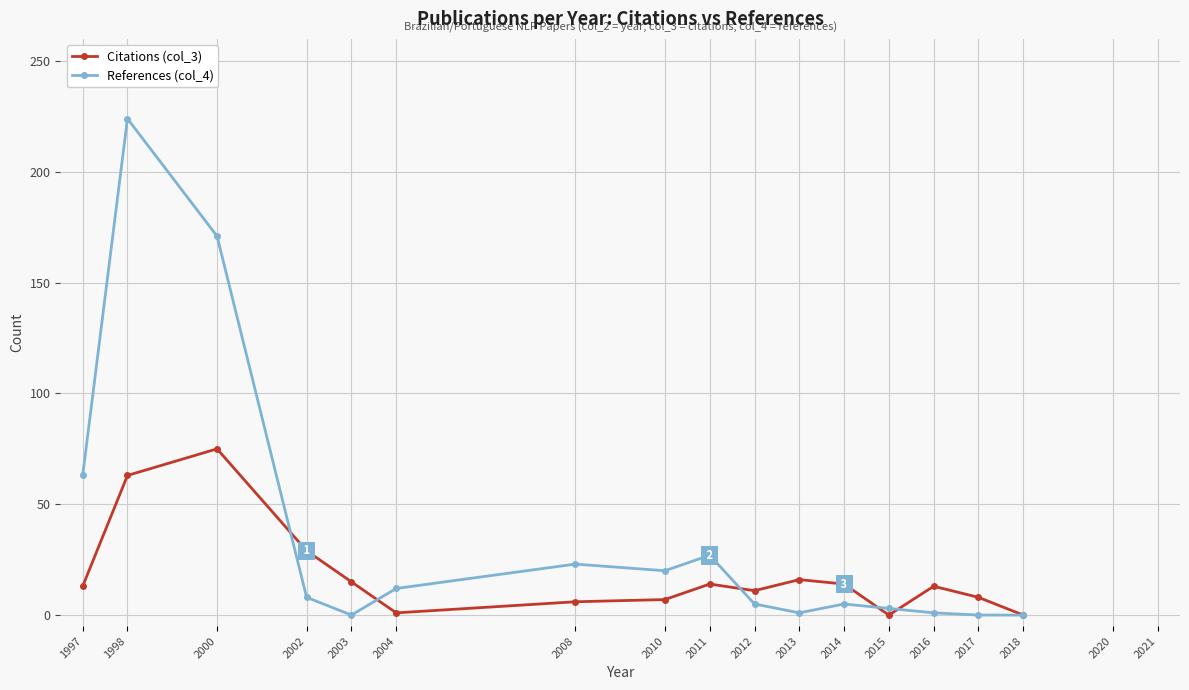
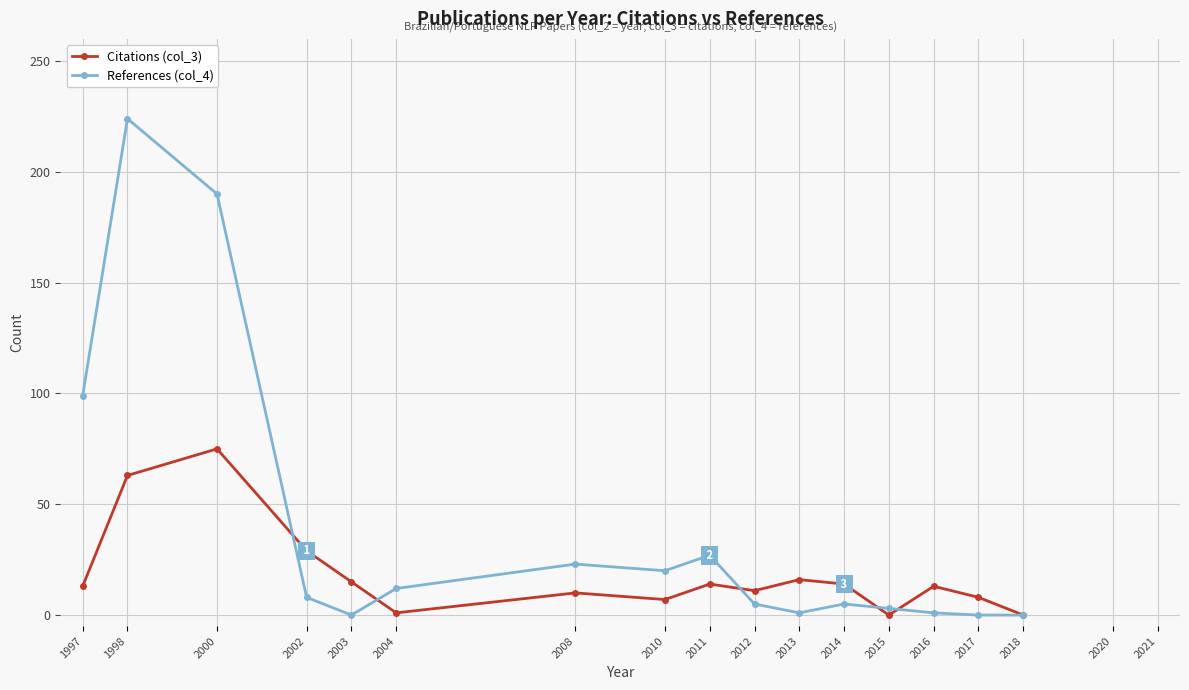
References (col_4), 1997: 63 -> 99
References (col_4), 2000: 171 -> 190
Citations (col_3), 2008: 6 -> 10
